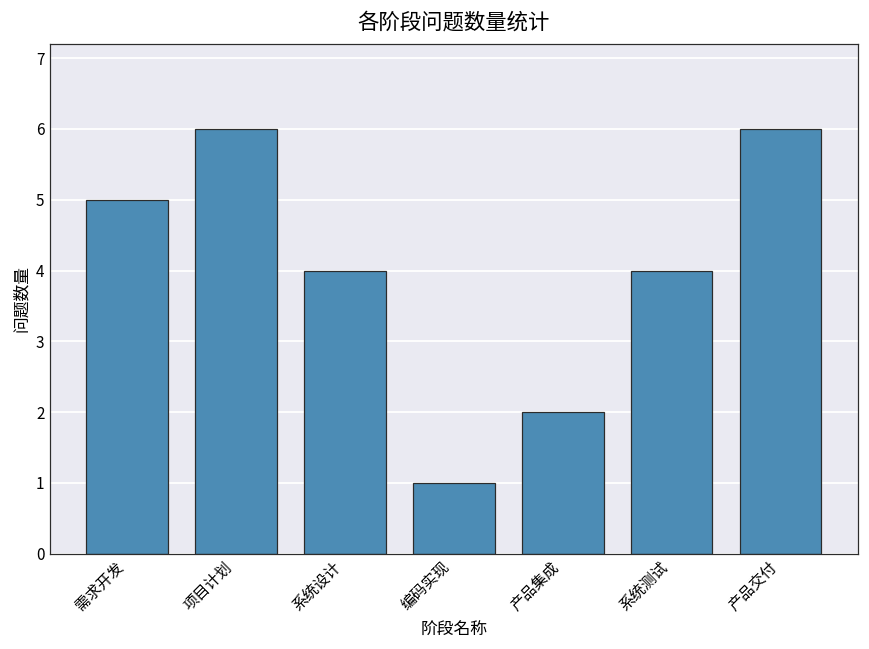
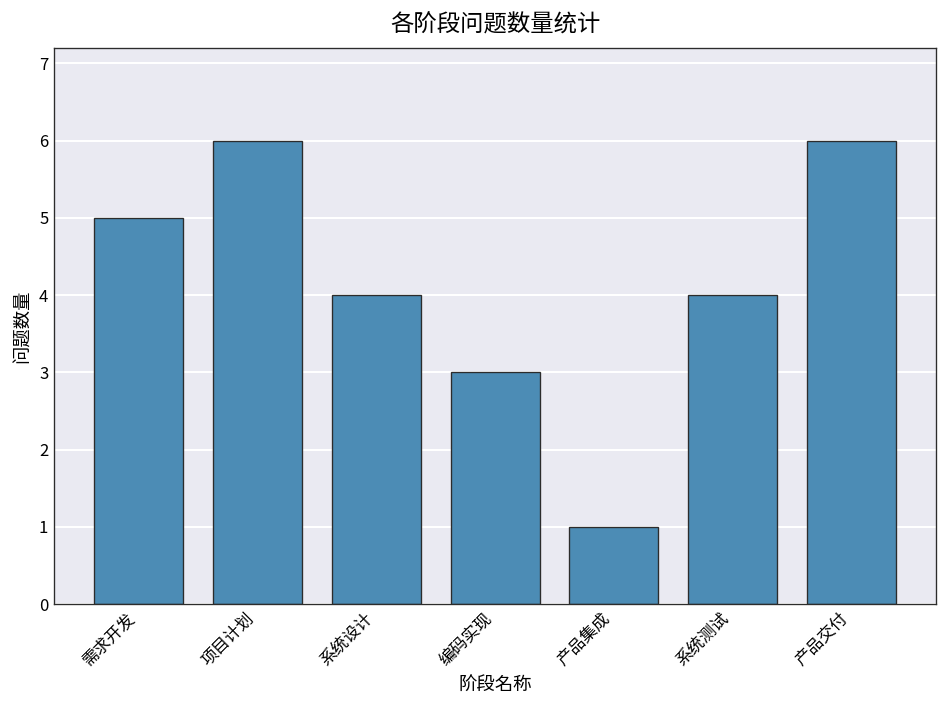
编码实现: 1 -> 3
产品集成: 2 -> 1
